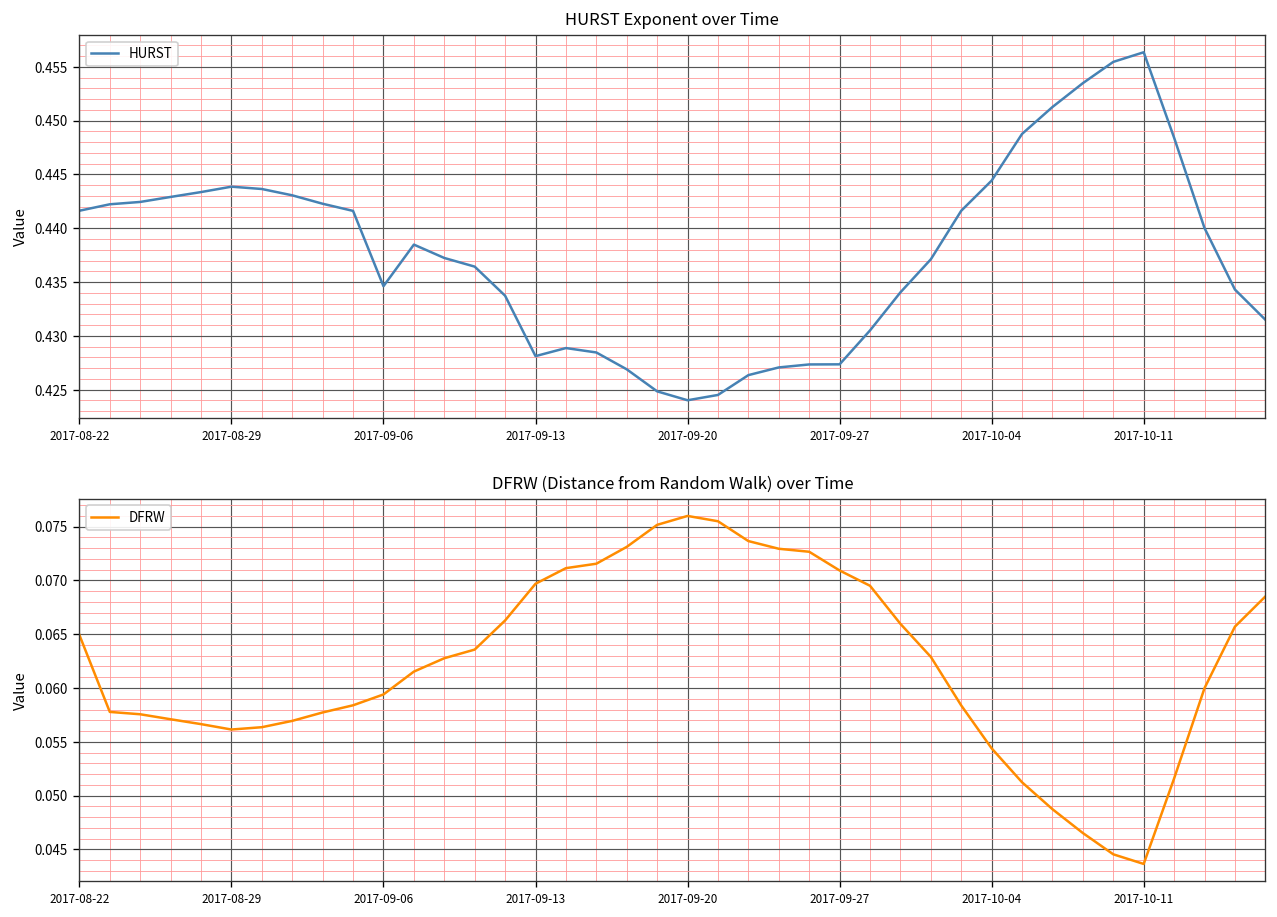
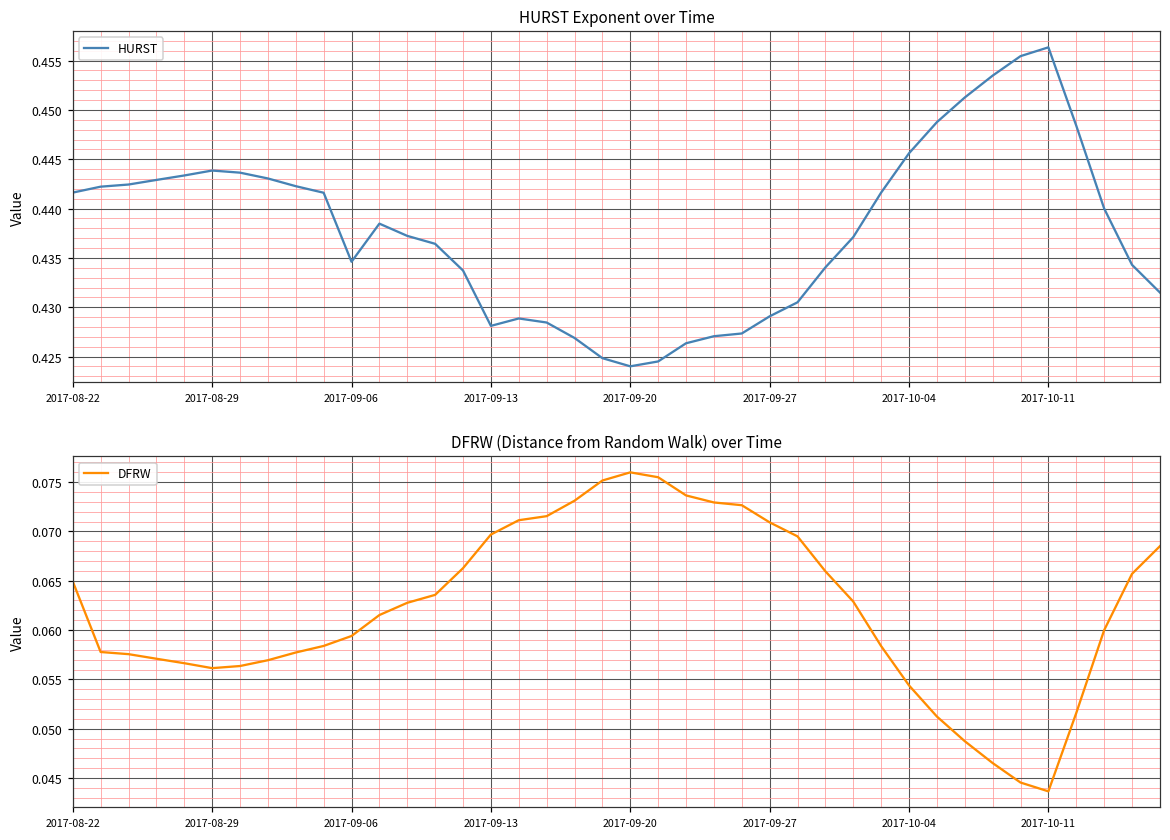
HURST Exponent over Time, 2017-09-27: 0.427 -> 0.429
HURST Exponent over Time, 2017-10-04: 0.444 -> 0.446
